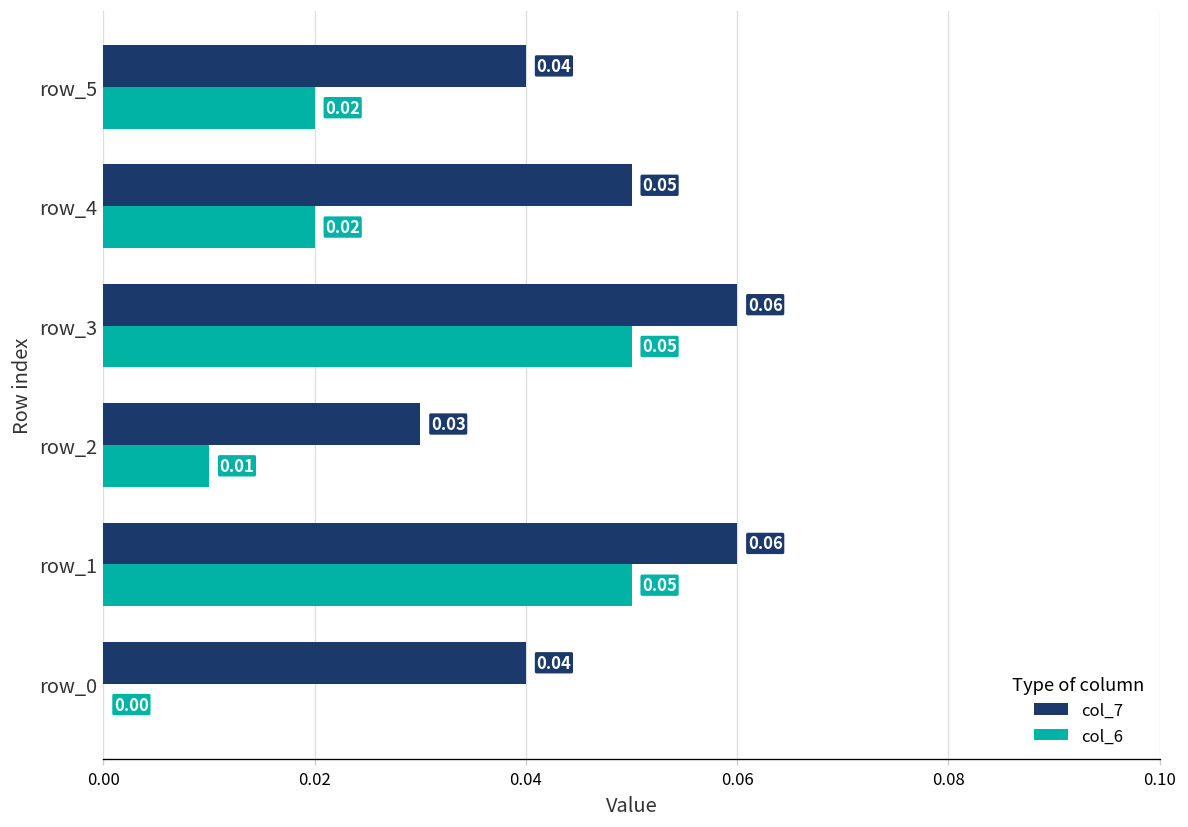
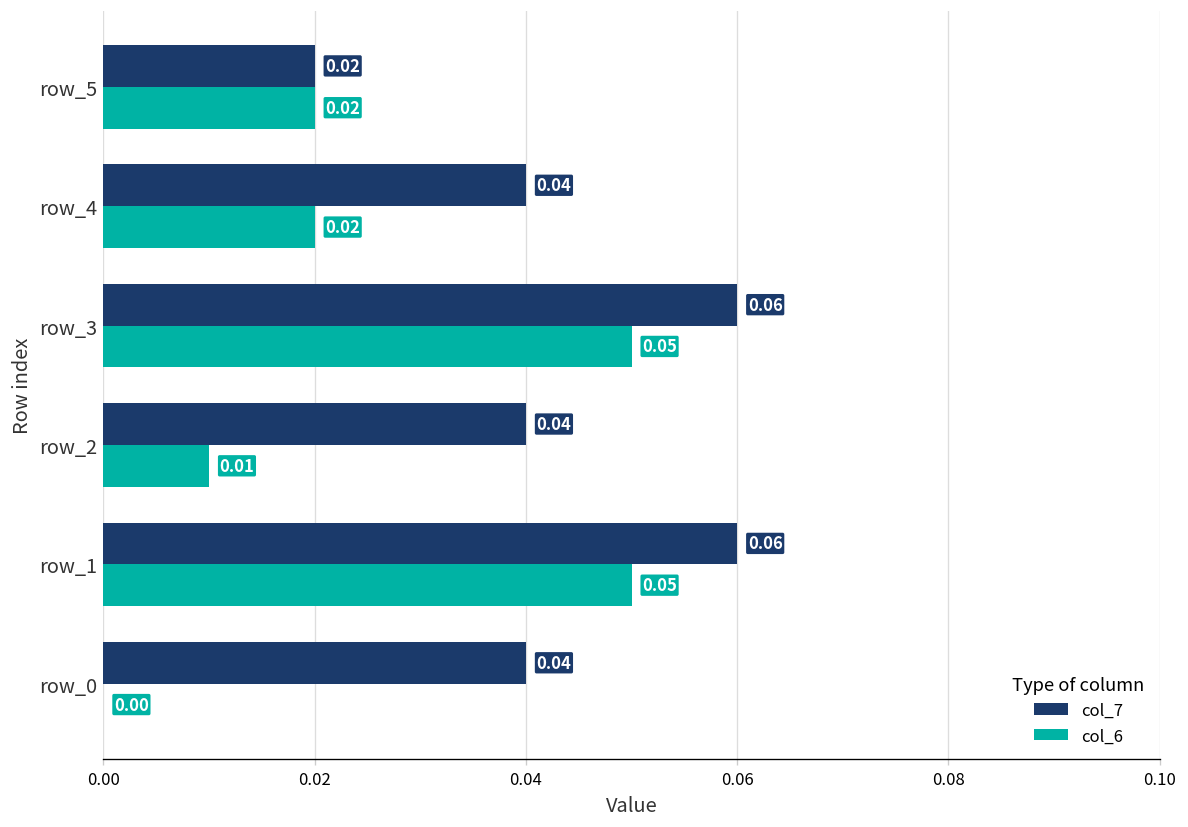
col_7, row_5: 0.04 -> 0.02
col_7, row_4: 0.05 -> 0.04
col_7, row_2: 0.03 -> 0.04
